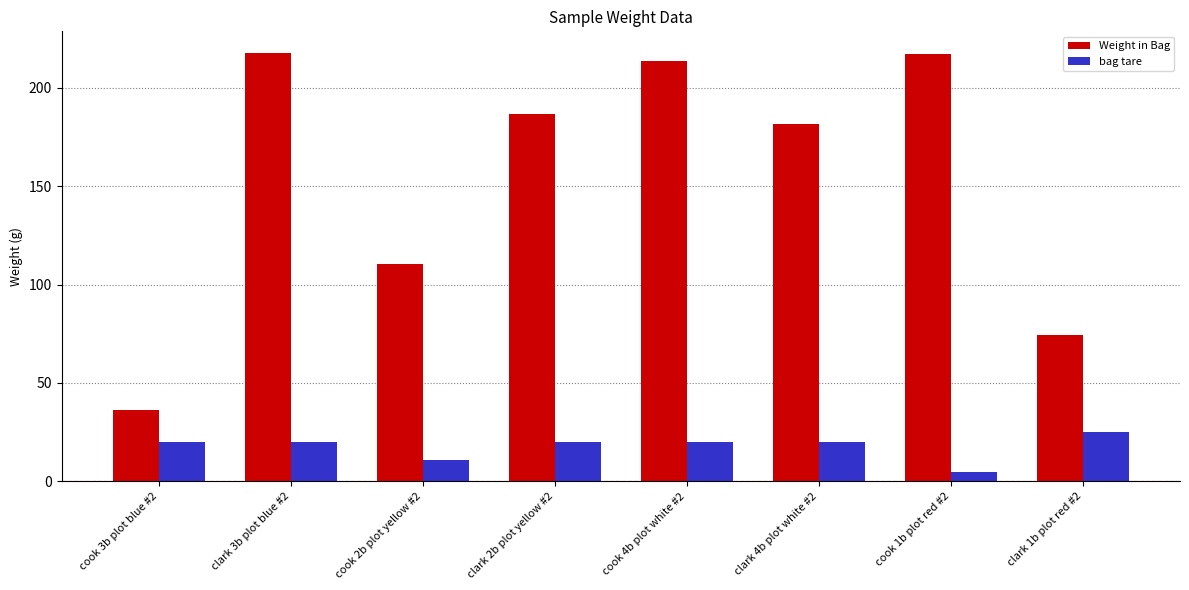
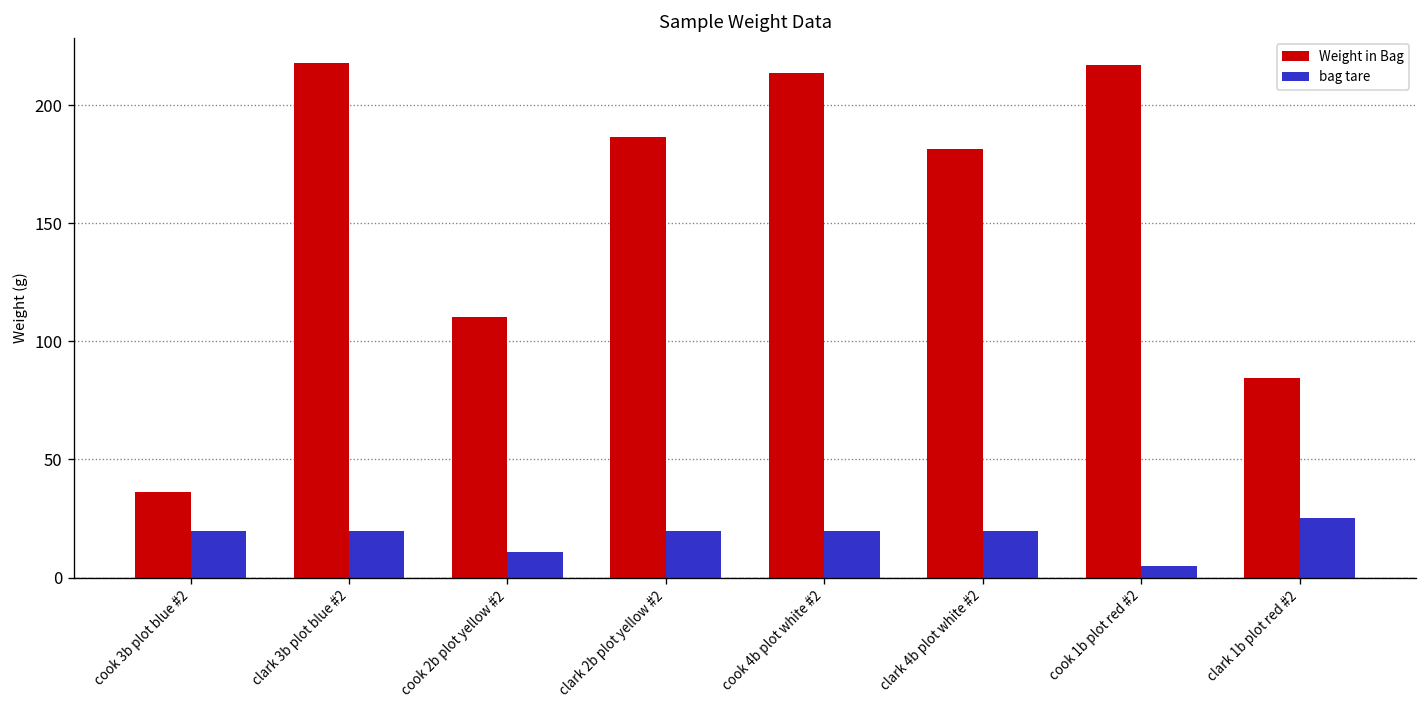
Weight in Bag, clark 1b plot red #2: 75 -> 85
